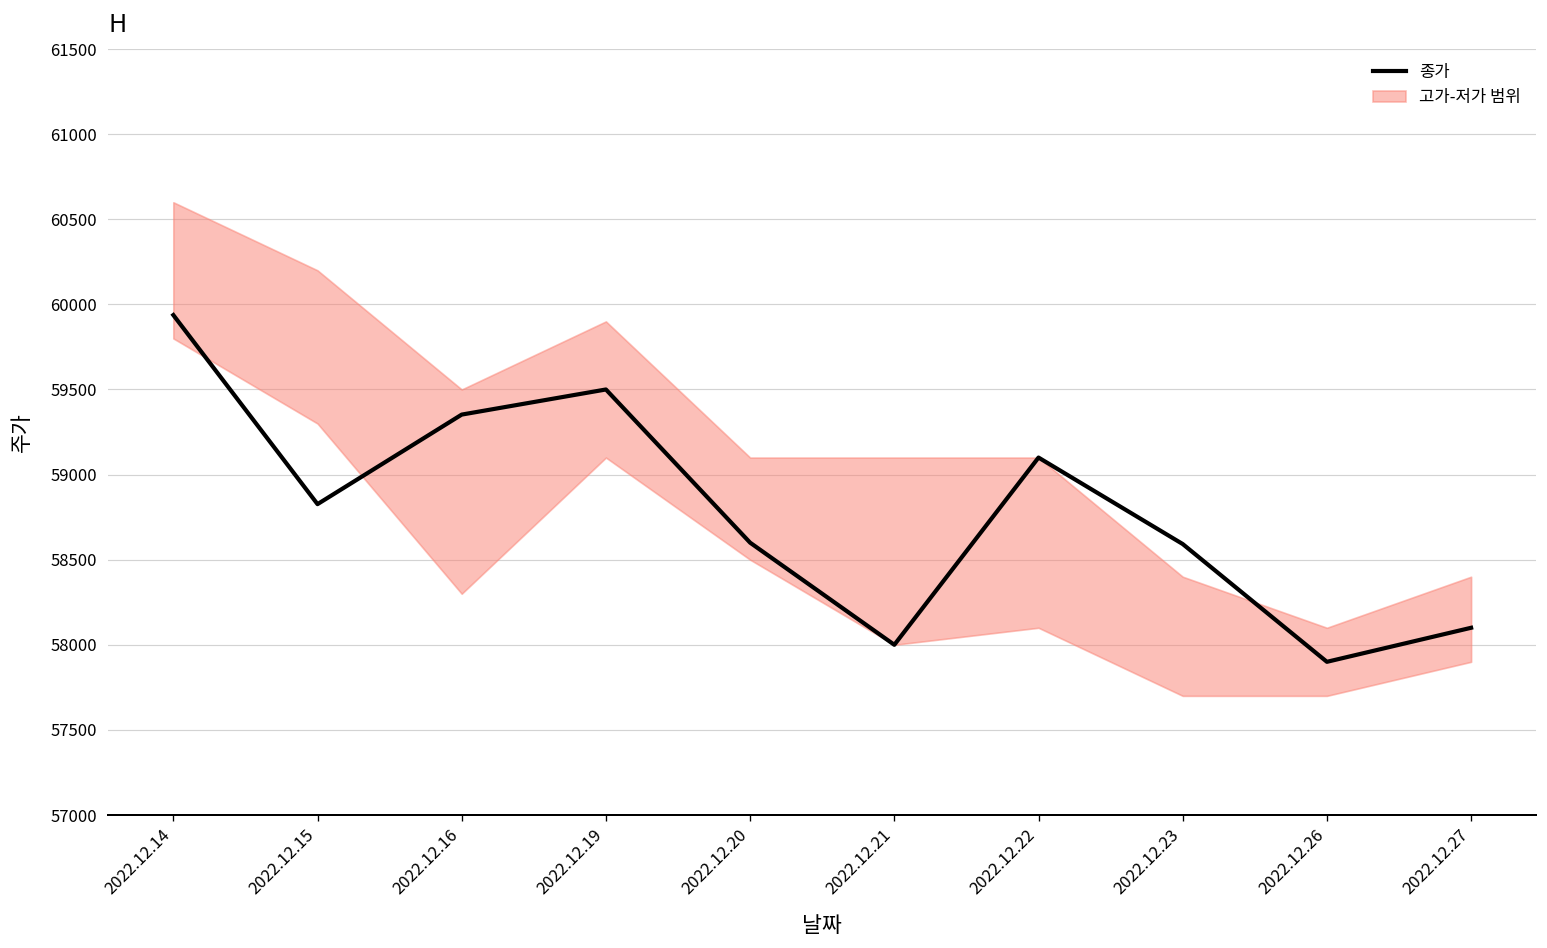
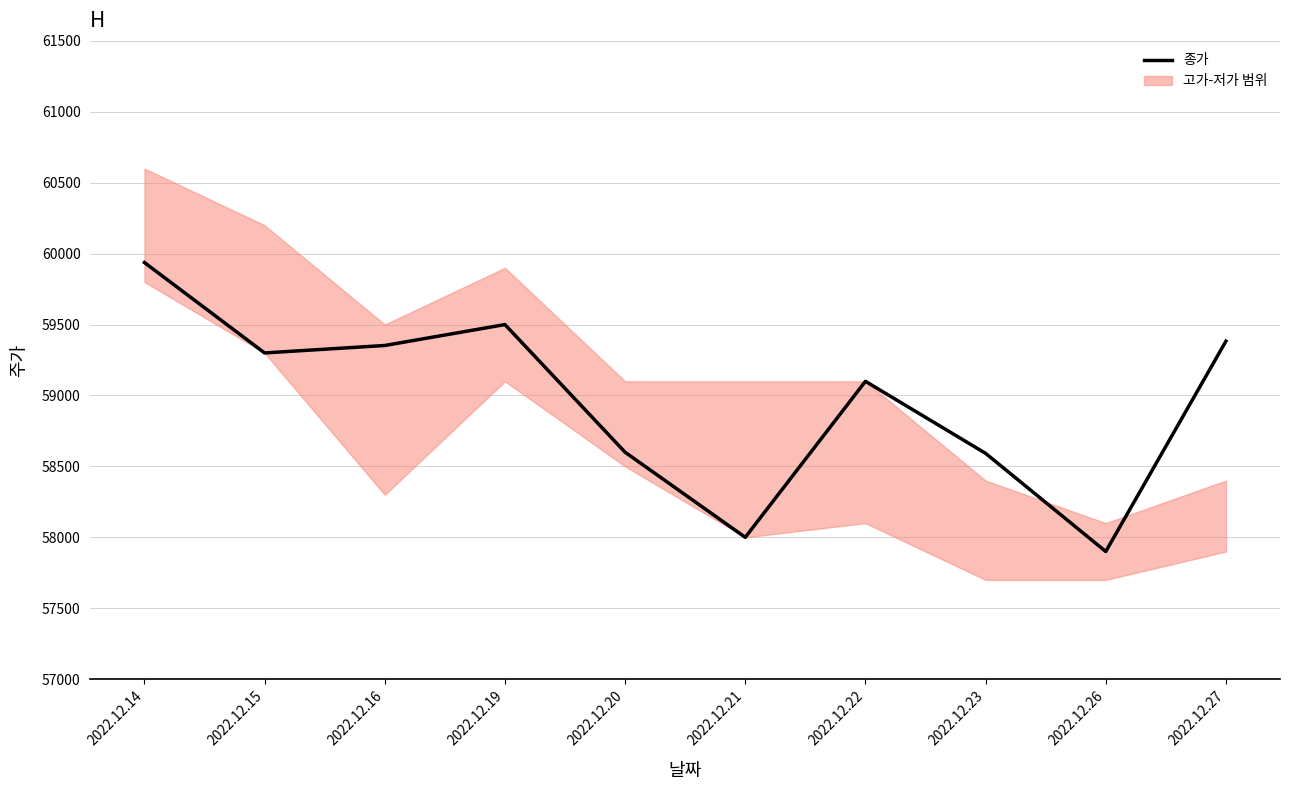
종가, 2022.12.15: 58830 -> 59300
종가, 2022.12.27: 58100 -> 59380
